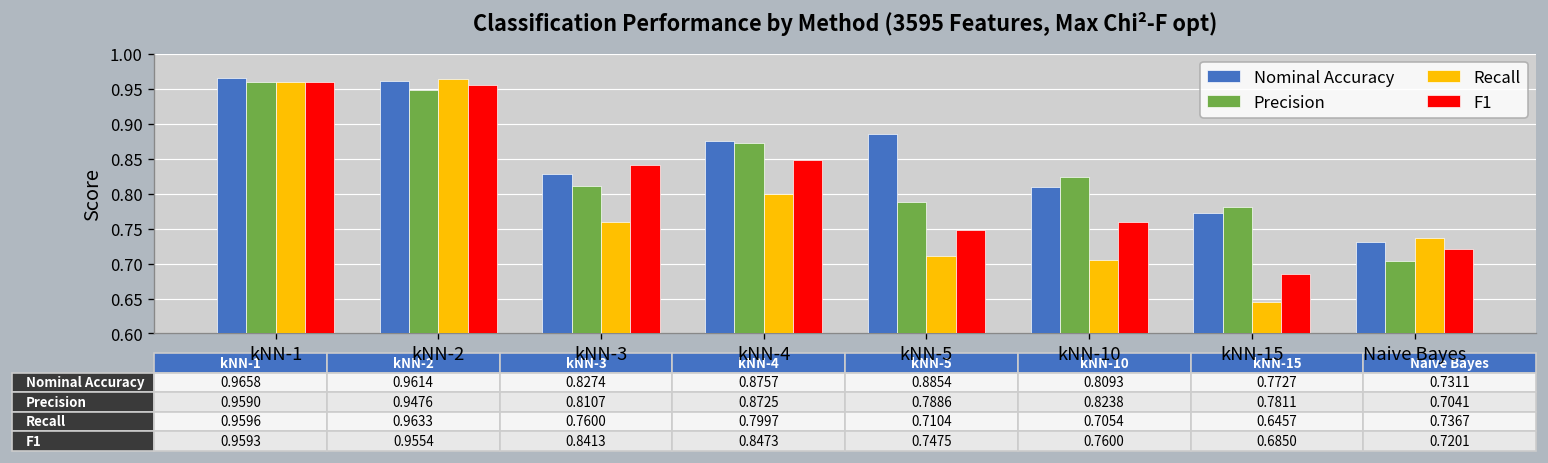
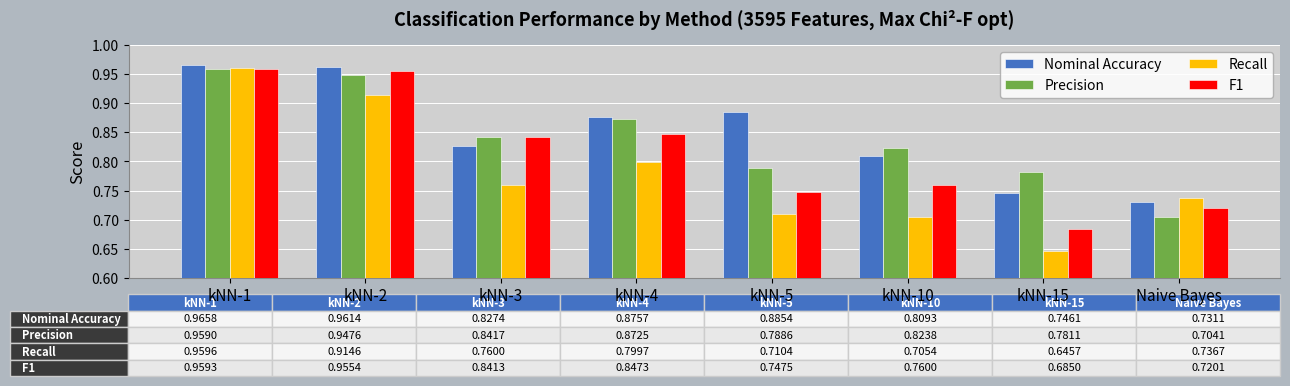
Recall, kNN-2: 0.9633 -> 0.9146
Precision, kNN-3: 0.8107 -> 0.8417
Nominal Accuracy, kNN-15: 0.7727 -> 0.7461
